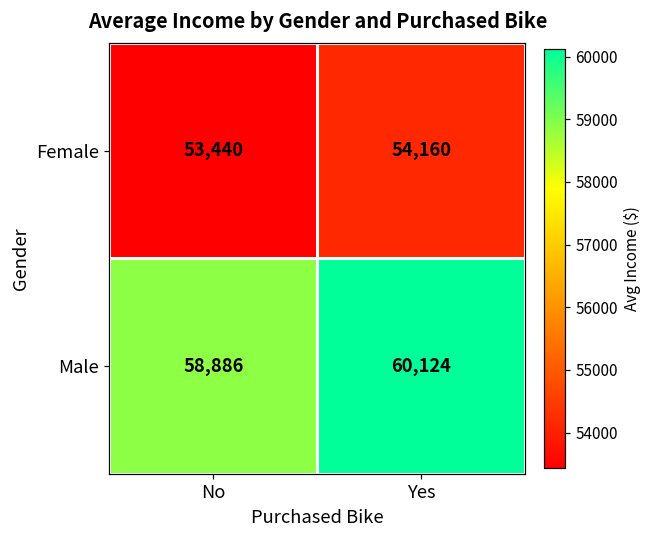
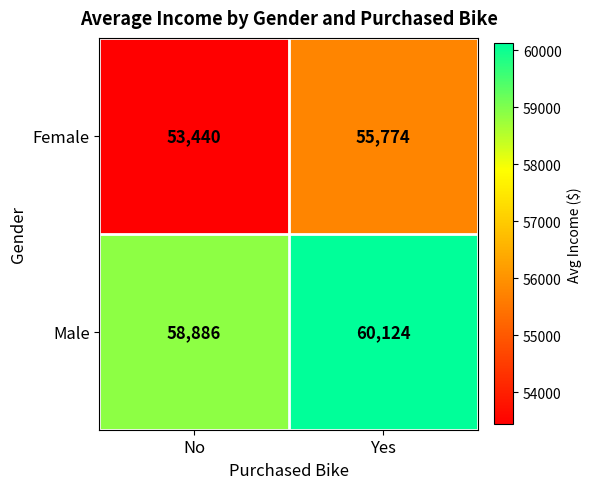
Female, Yes: 54,160 -> 55,774
